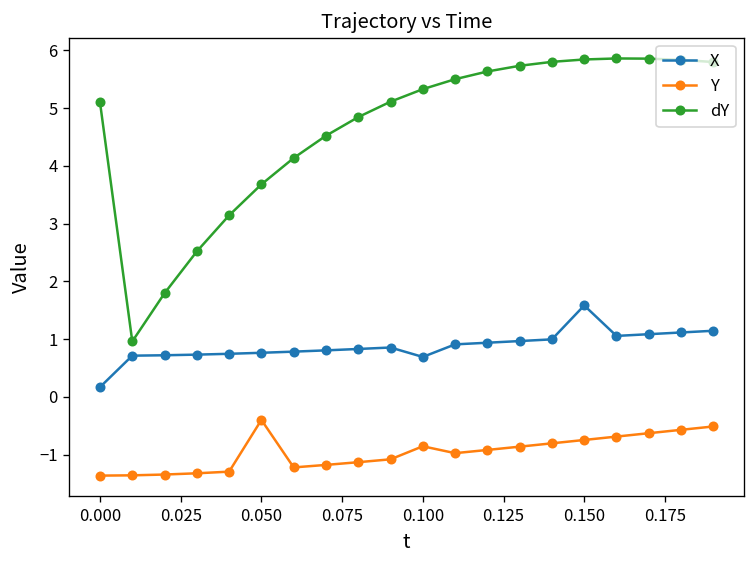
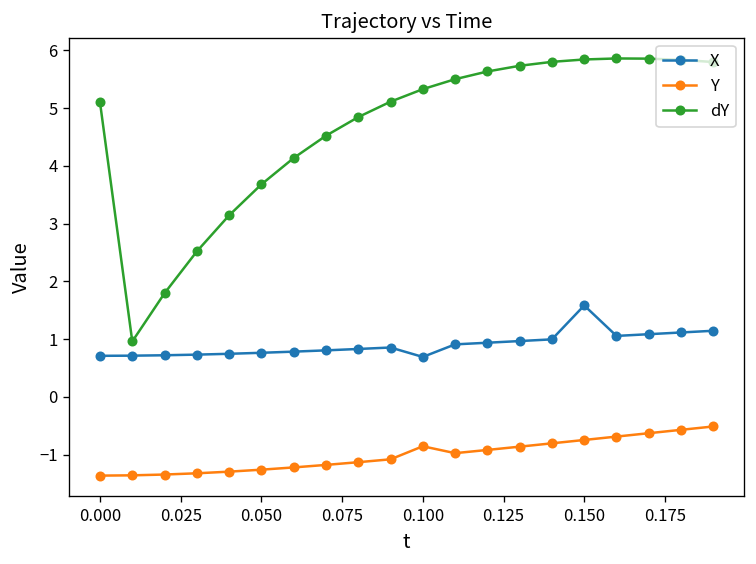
X, 0.000: 0.2 -> 0.7
Y, 0.050: -0.4 -> -1.3
